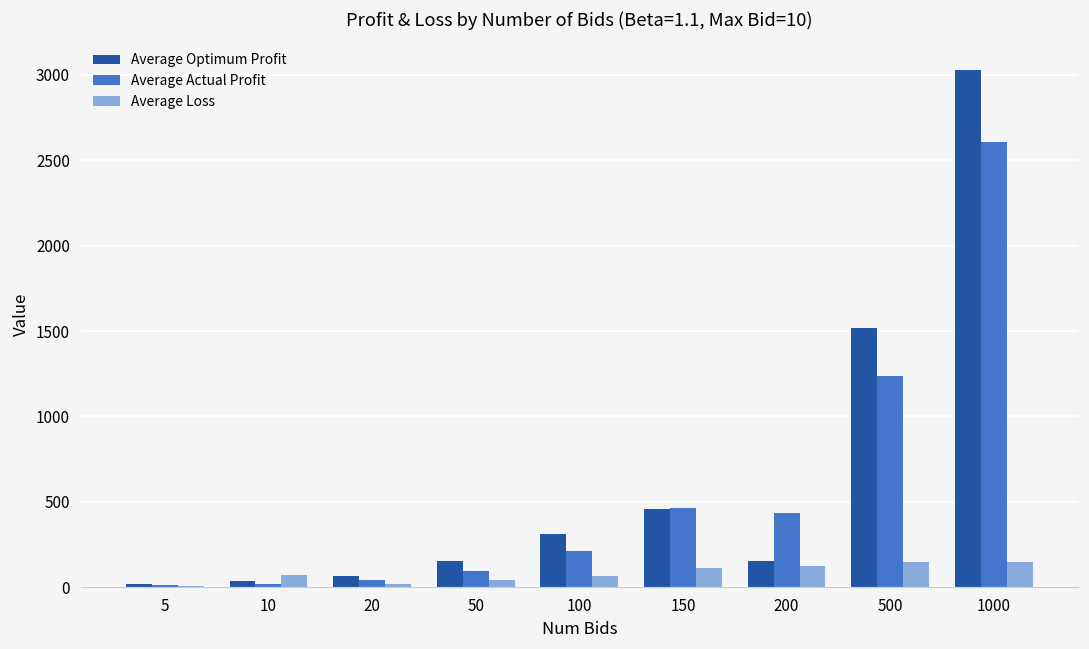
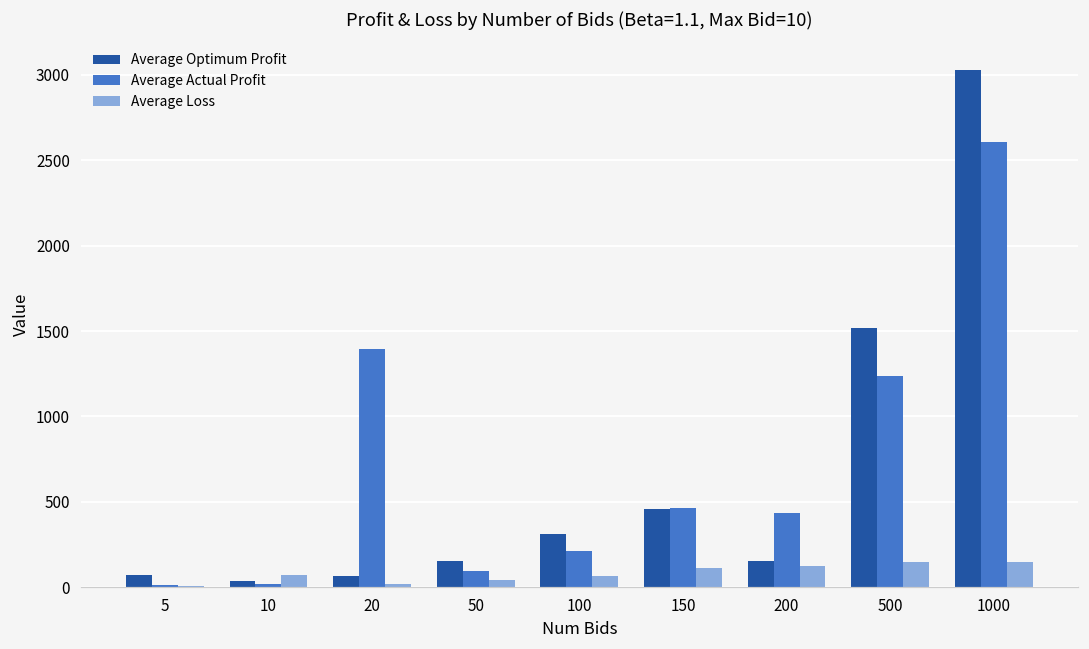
Average Optimum Profit, 5: 20 -> 70
Average Actual Profit, 20: 40 -> 1400
